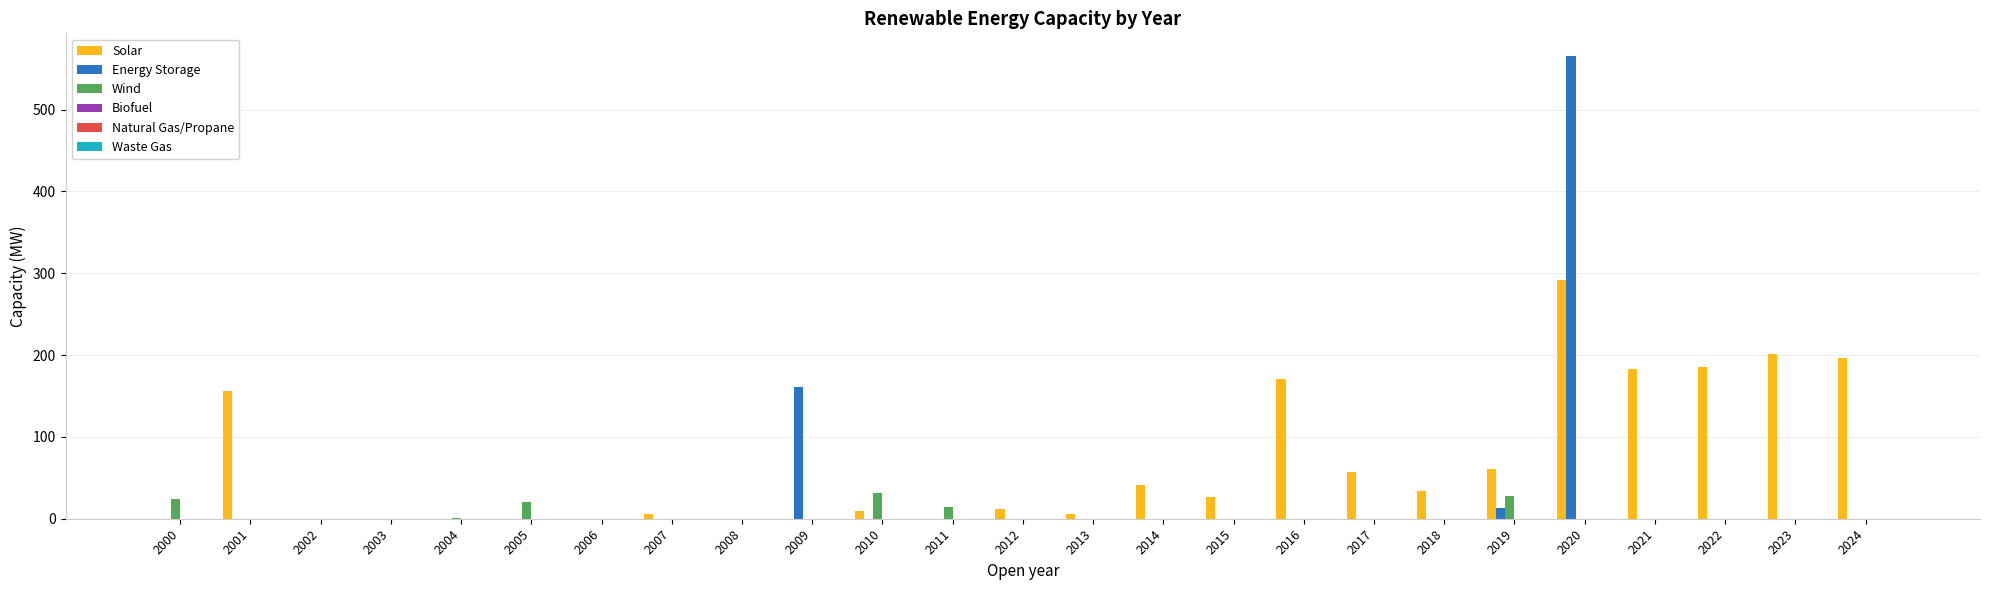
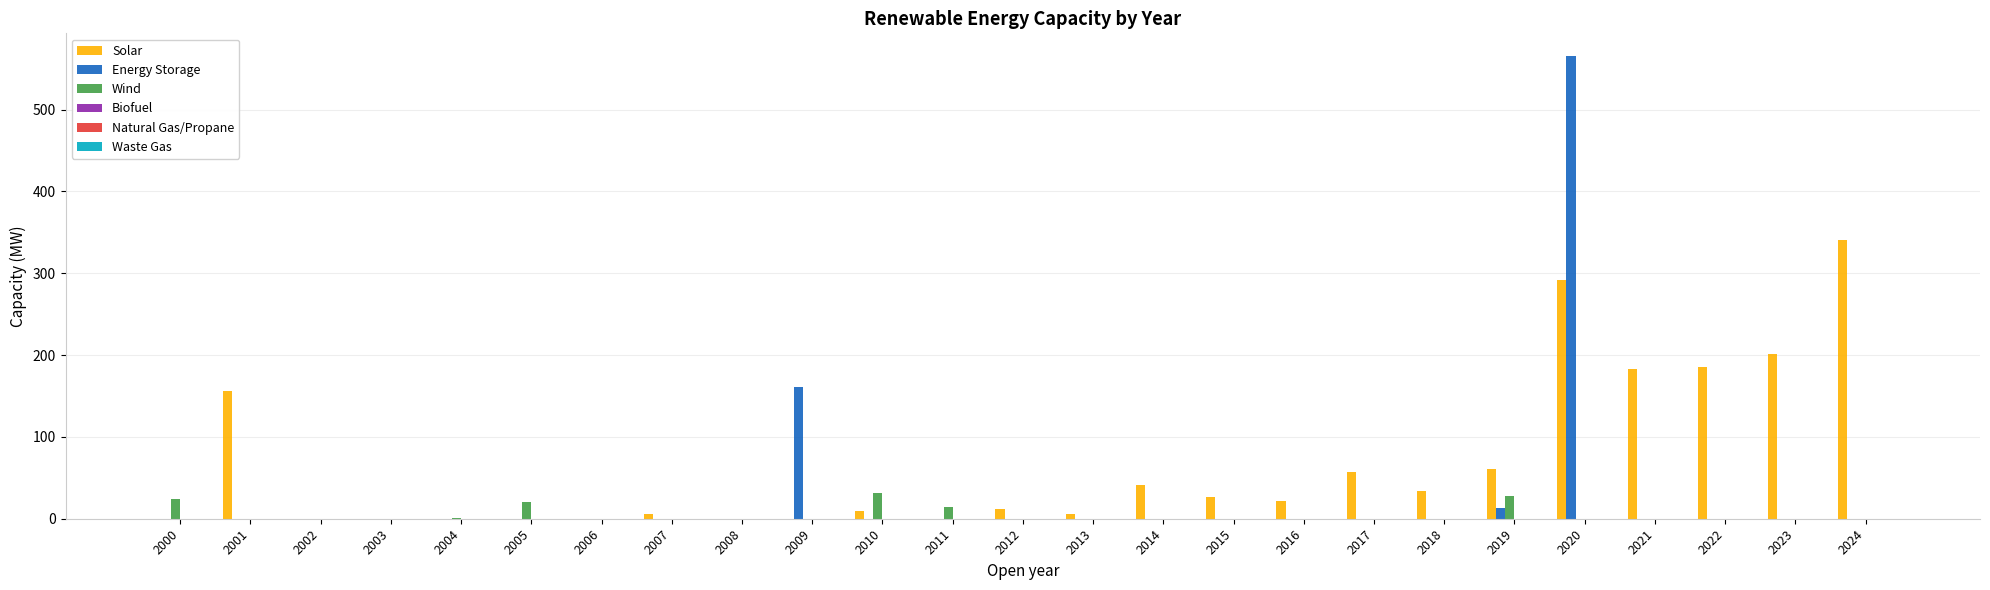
Solar, 2016: 170 -> 20
Solar, 2024: 200 -> 340
